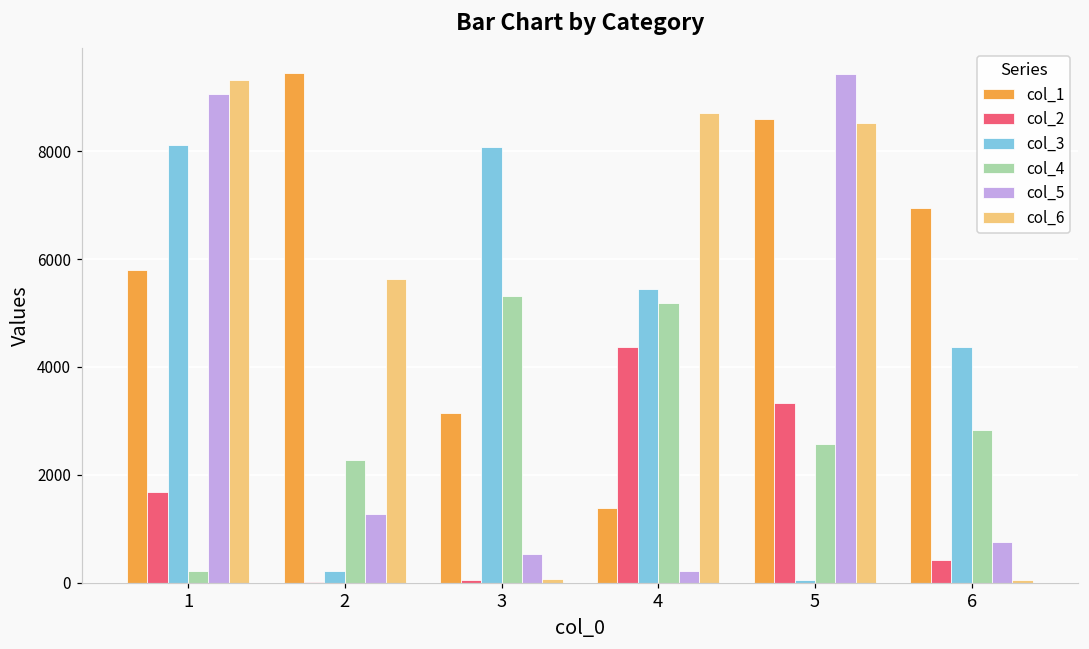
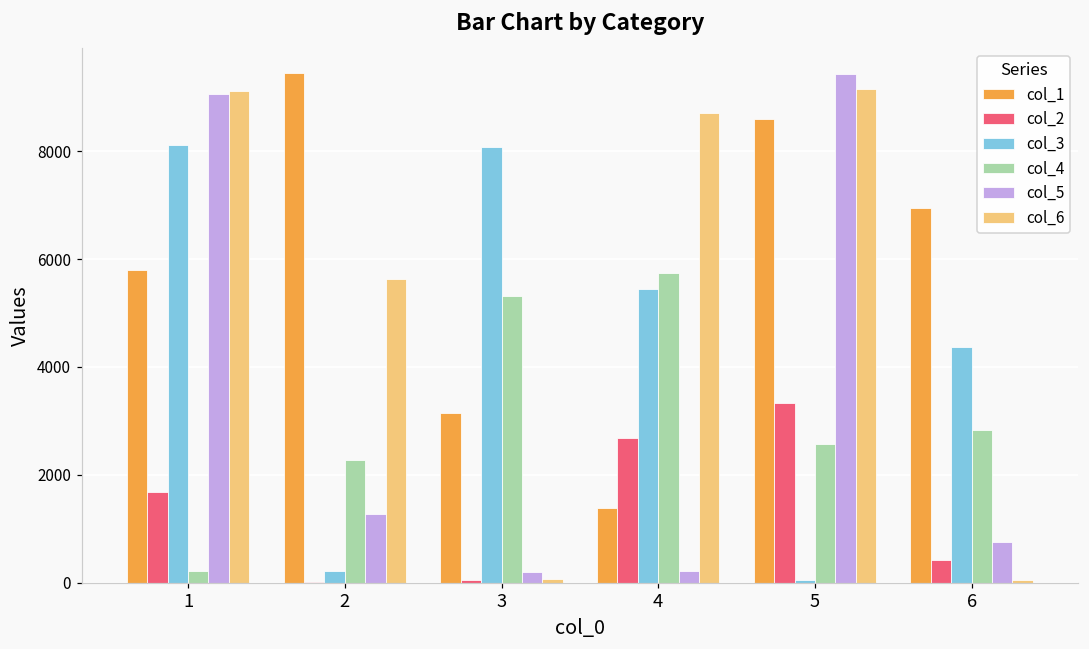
col_6, 1: 9300 -> 9100
col_5, 3: 500 -> 200
col_2, 4: 4400 -> 2700
col_4, 4: 5200 -> 5700
col_6, 5: 8500 -> 9200
